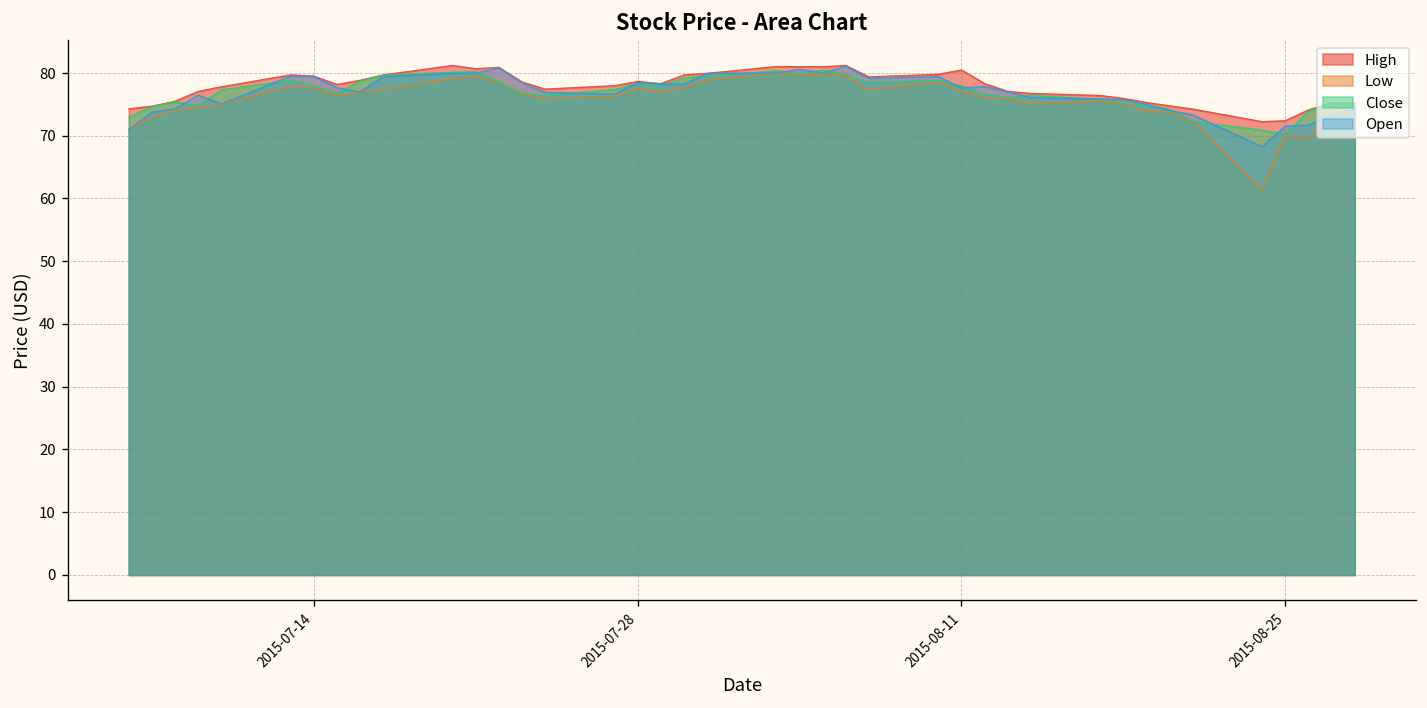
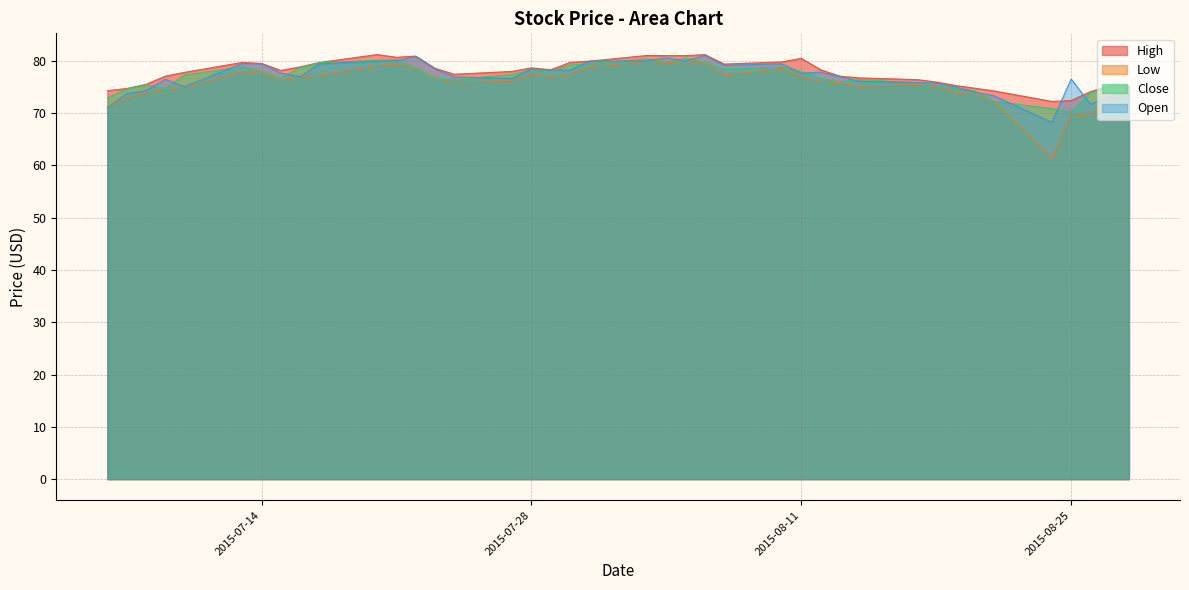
Open, 2015-08-25: 72 -> 77
